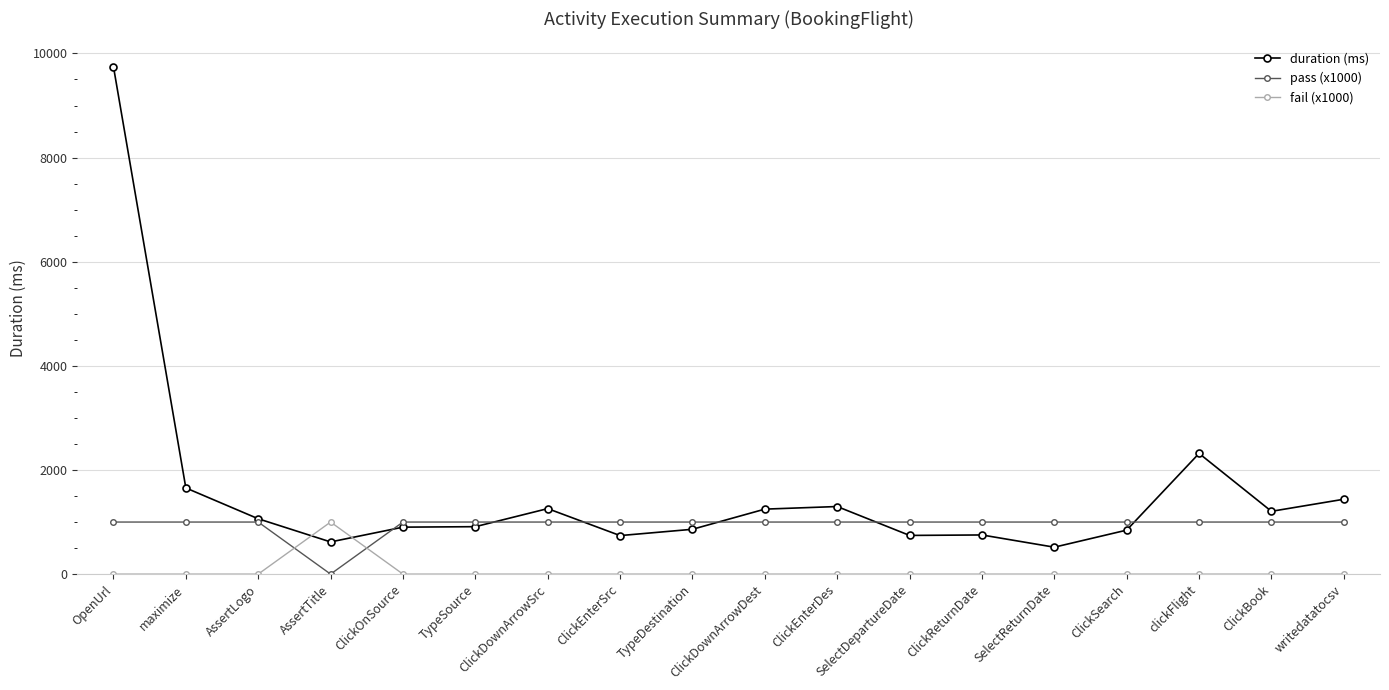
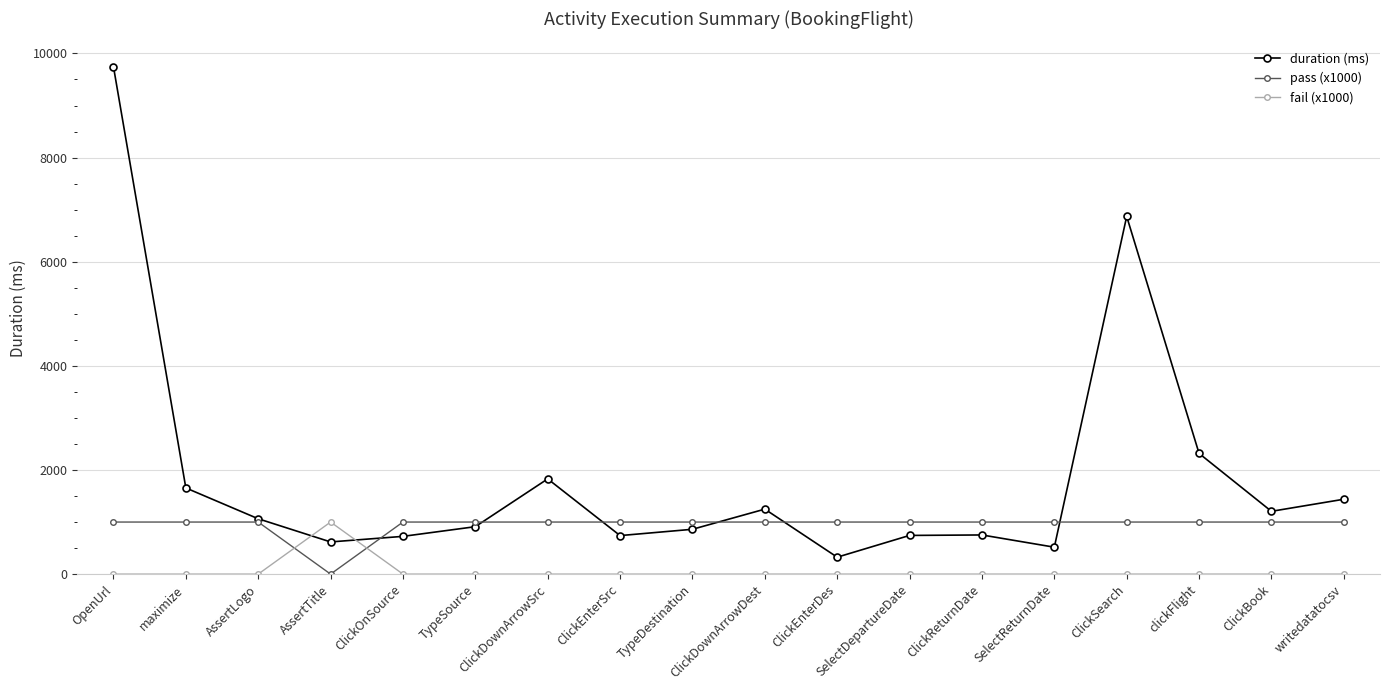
duration (ms), ClickOnSource: 900 -> 700
duration (ms), ClickDownArrowSrc: 1300 -> 1800
duration (ms), ClickEnterDes: 1300 -> 300
duration (ms), ClickSearch: 800 -> 6900
